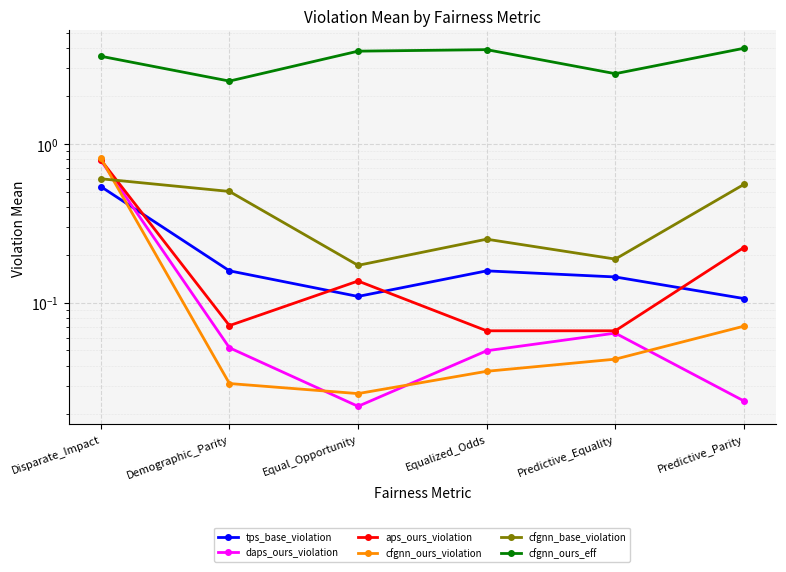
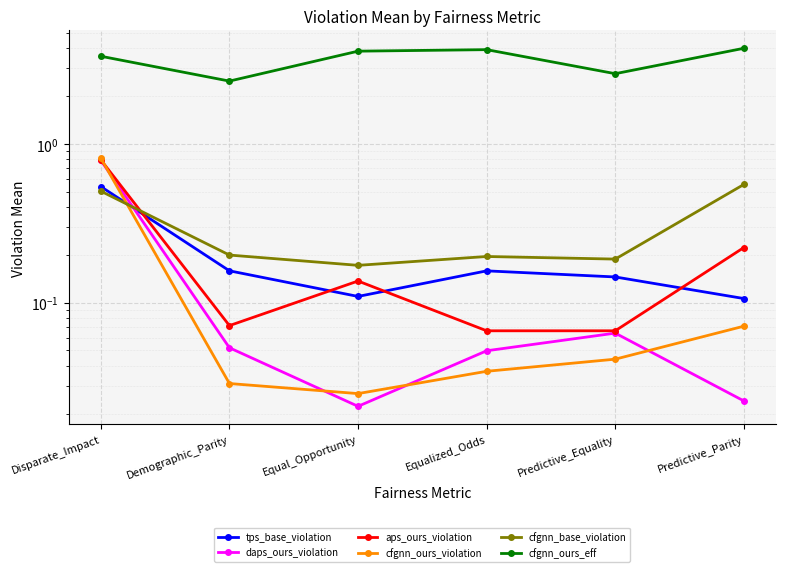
cfgnn_base_violation, Disparate_Impact: 0.60 -> 0.50
cfgnn_base_violation, Demographic_Parity: 0.50 -> 0.20
cfgnn_base_violation, Equalized_Odds: 0.25 -> 0.20
